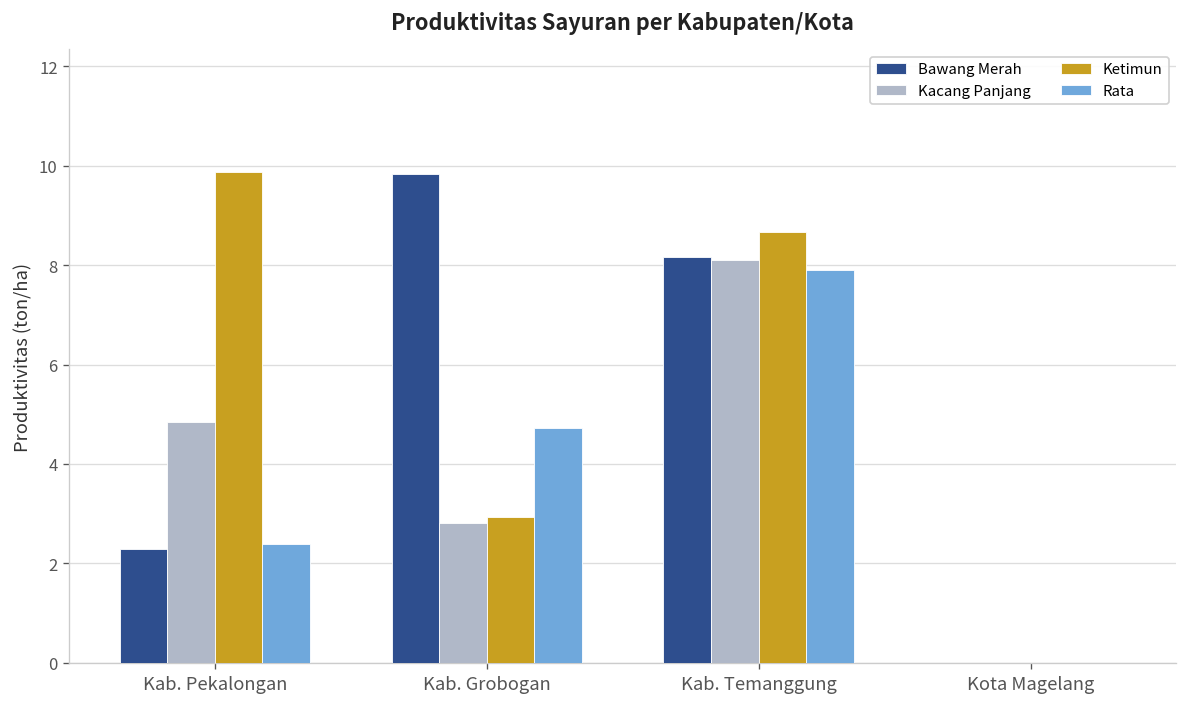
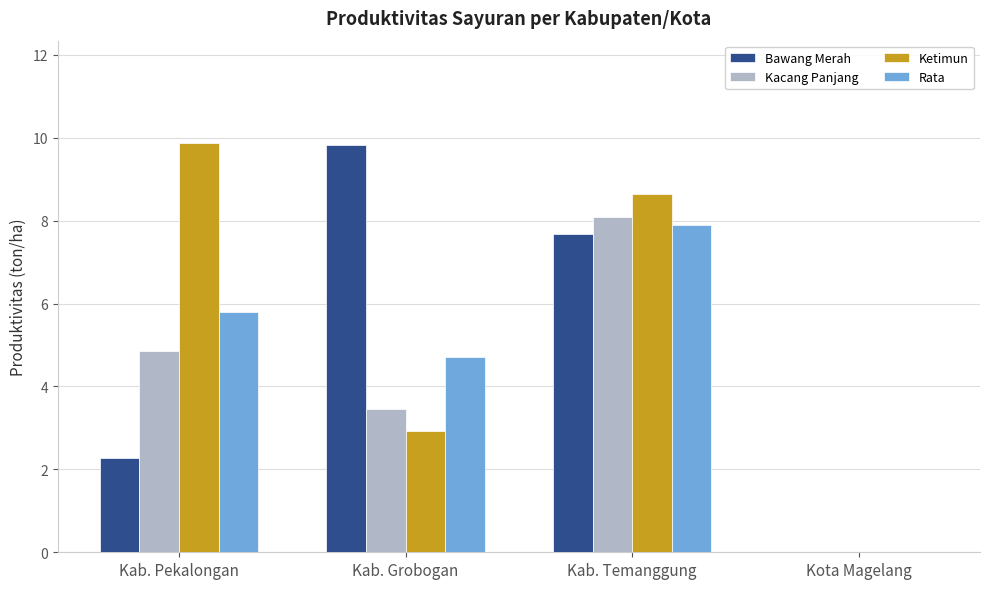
Rata, Kab. Pekalongan: 2.4 -> 5.8
Kacang Panjang, Kab. Grobogan: 2.8 -> 3.5
Bawang Merah, Kab. Temanggung: 8.2 -> 7.7
